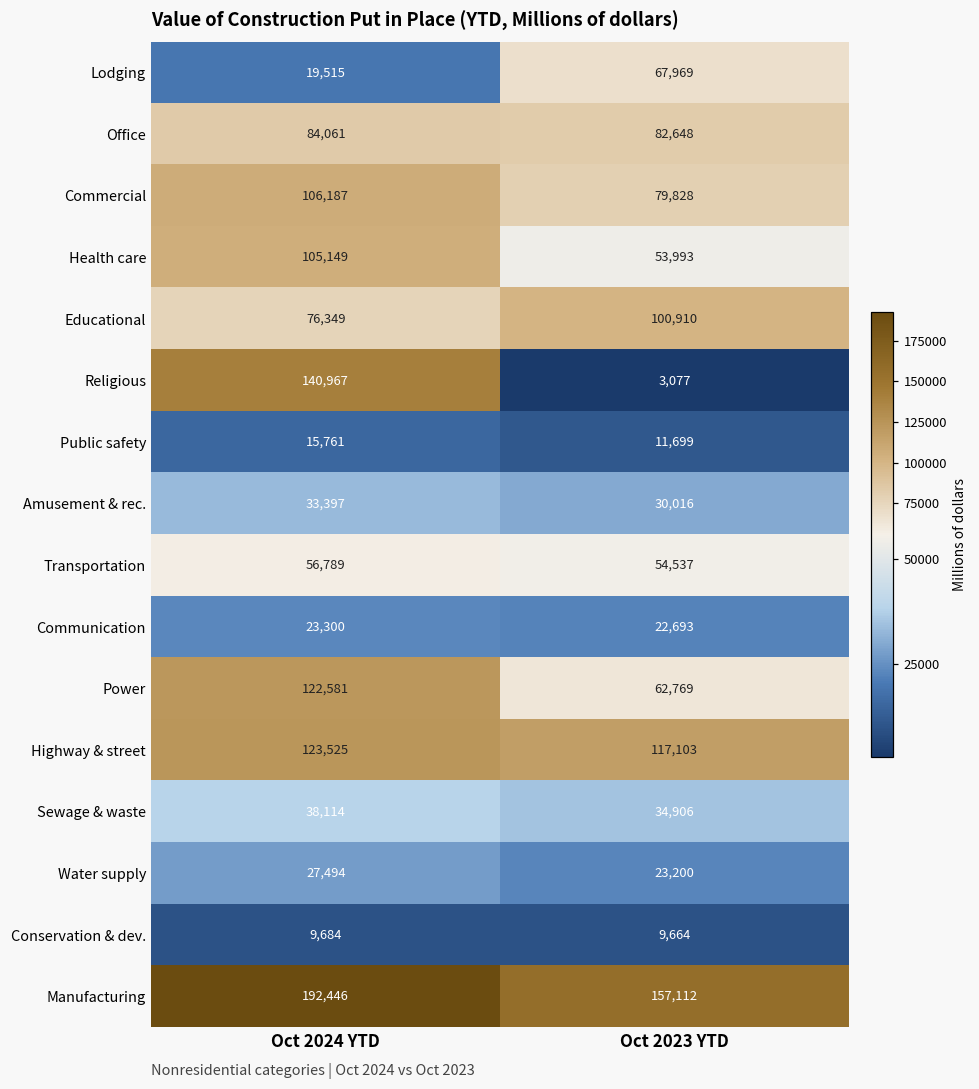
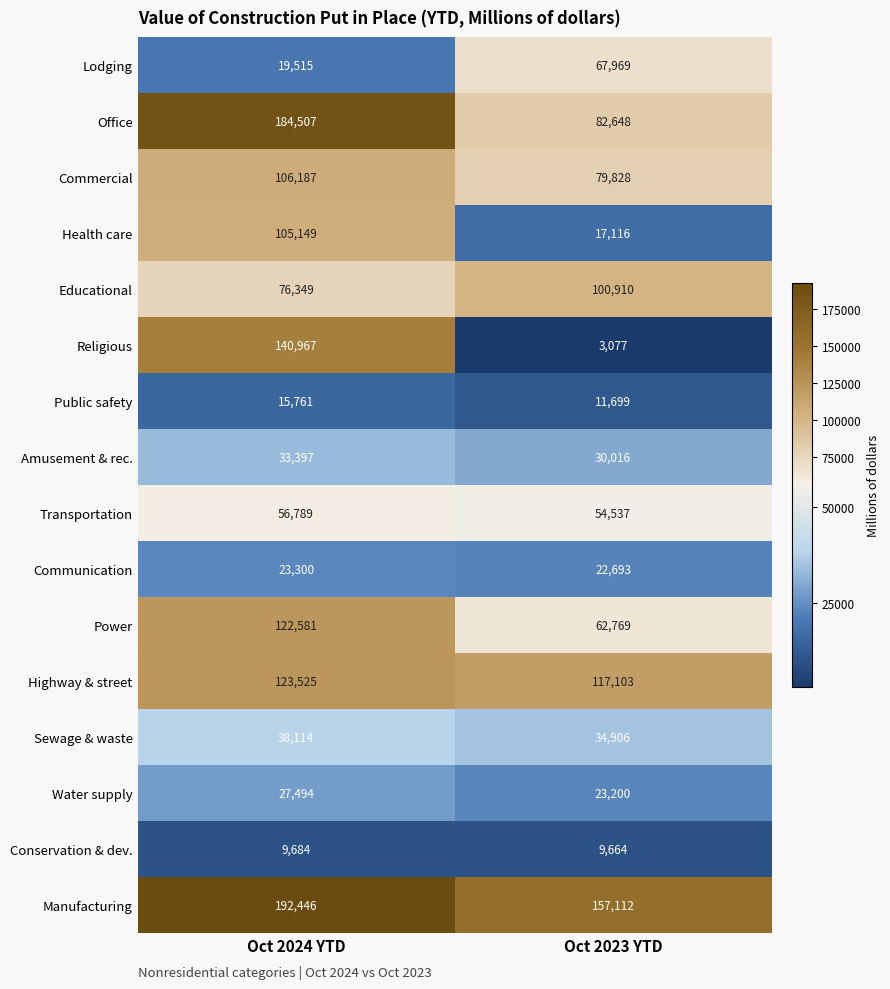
Office, Oct 2024 YTD: 84,061 -> 184,507
Health care, Oct 2023 YTD: 53,993 -> 17,116
